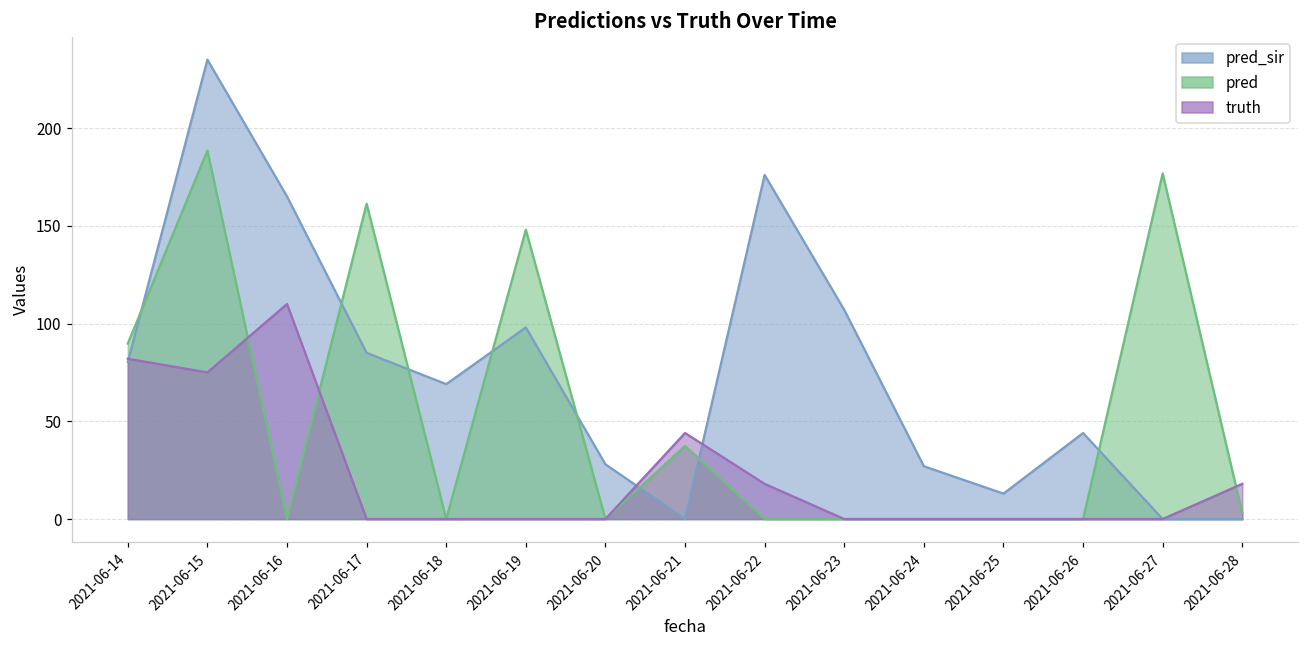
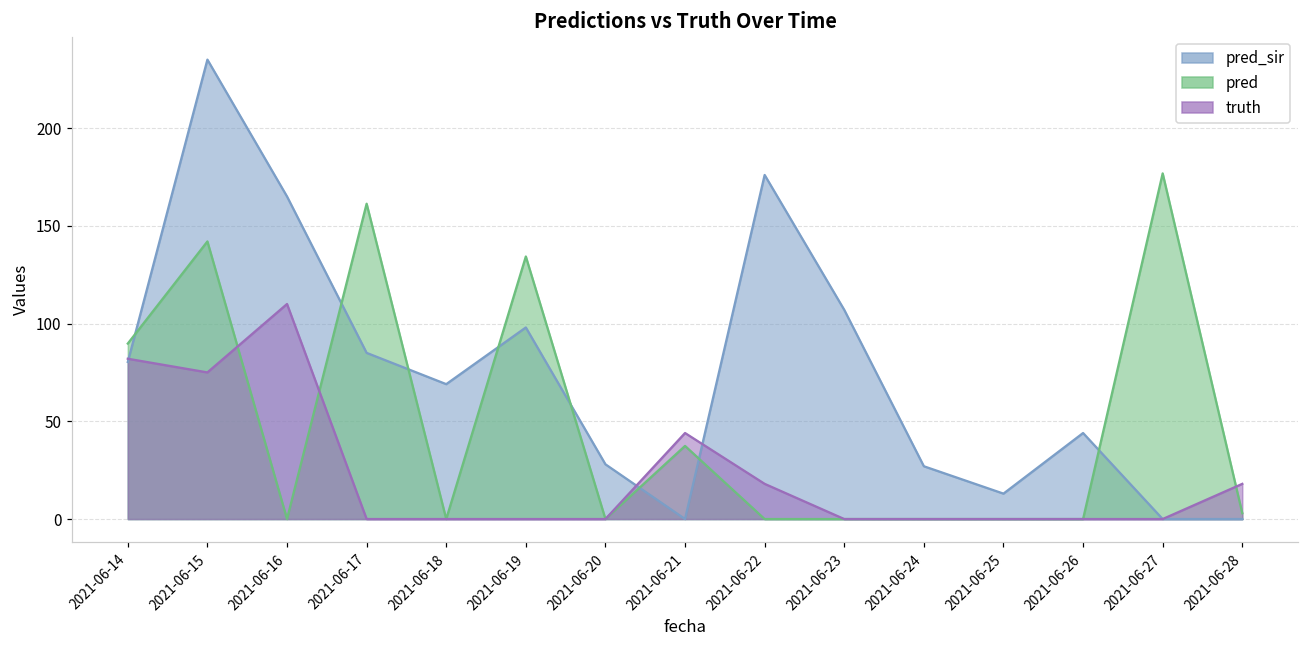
pred, 2021-06-15: 189 -> 142
pred, 2021-06-19: 148 -> 134
